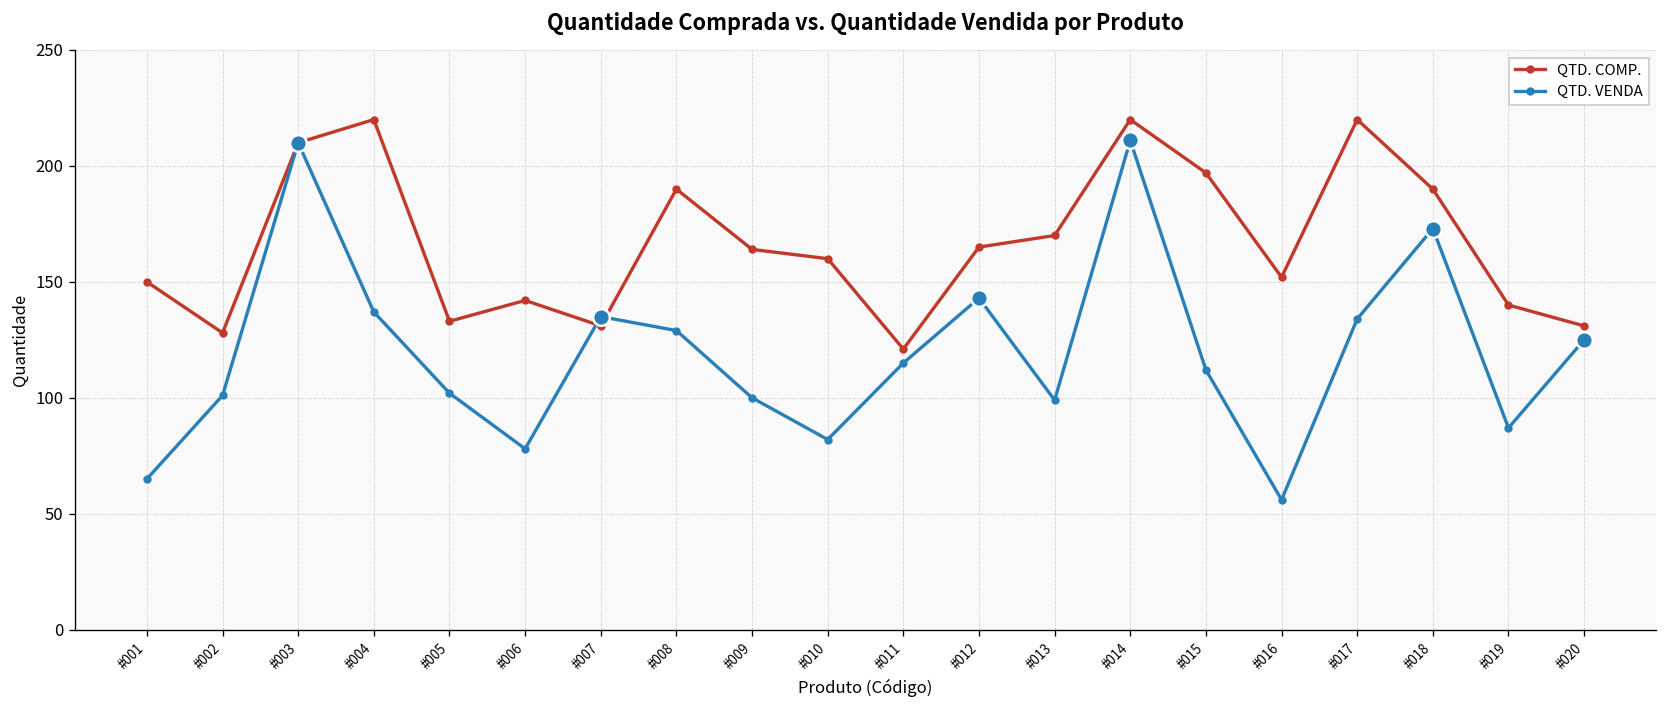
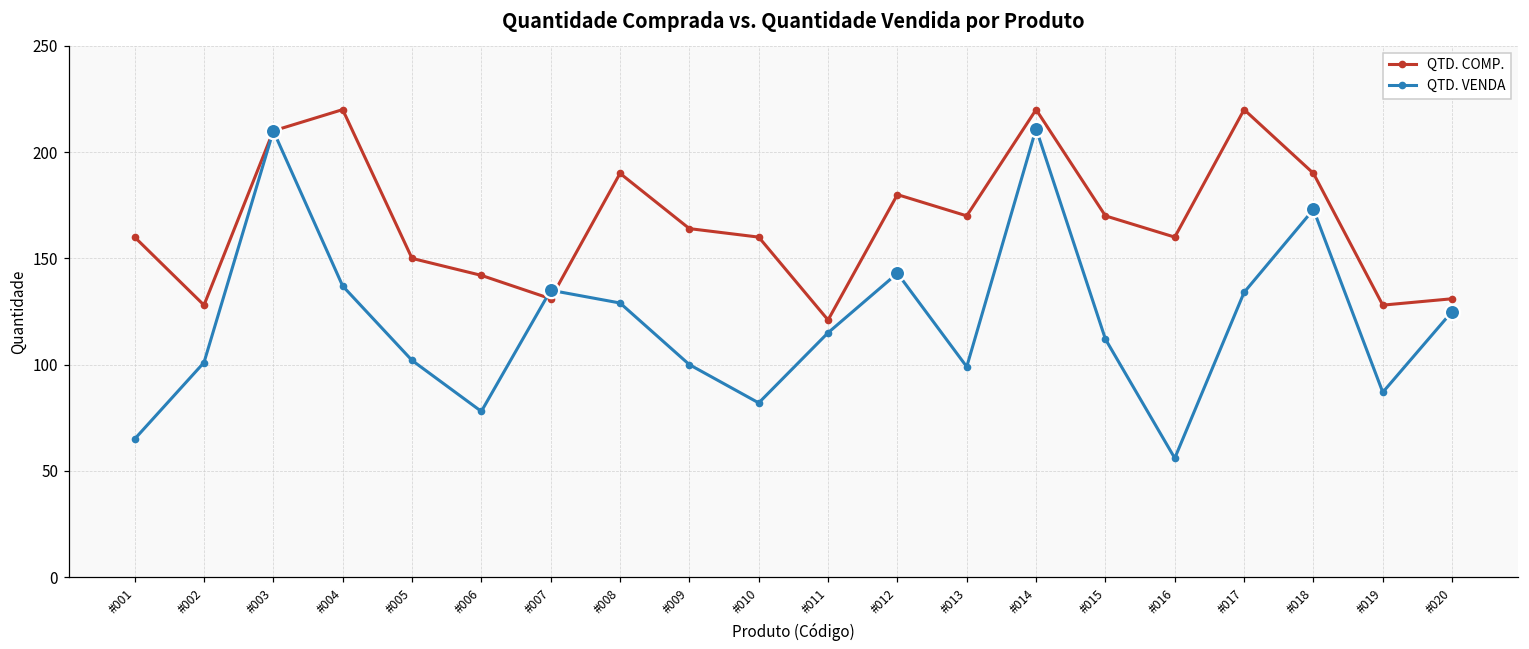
QTD. COMP., #001: 150 -> 160
QTD. COMP., #005: 133 -> 150
QTD. COMP., #012: 165 -> 180
QTD. COMP., #015: 197 -> 170
QTD. COMP., #016: 152 -> 160
QTD. COMP., #019: 140 -> 128
